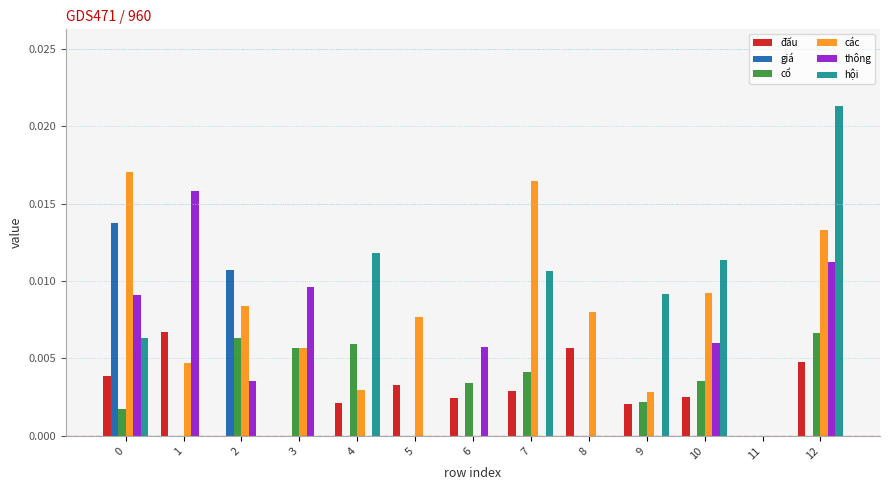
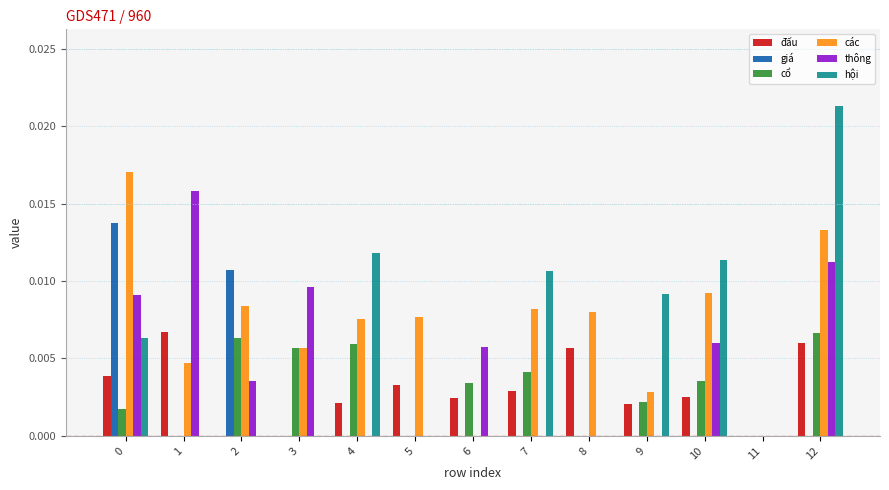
các, 4: 0.0030 -> 0.0076
các, 7: 0.0164 -> 0.0082
đấu, 12: 0.0047 -> 0.0060
